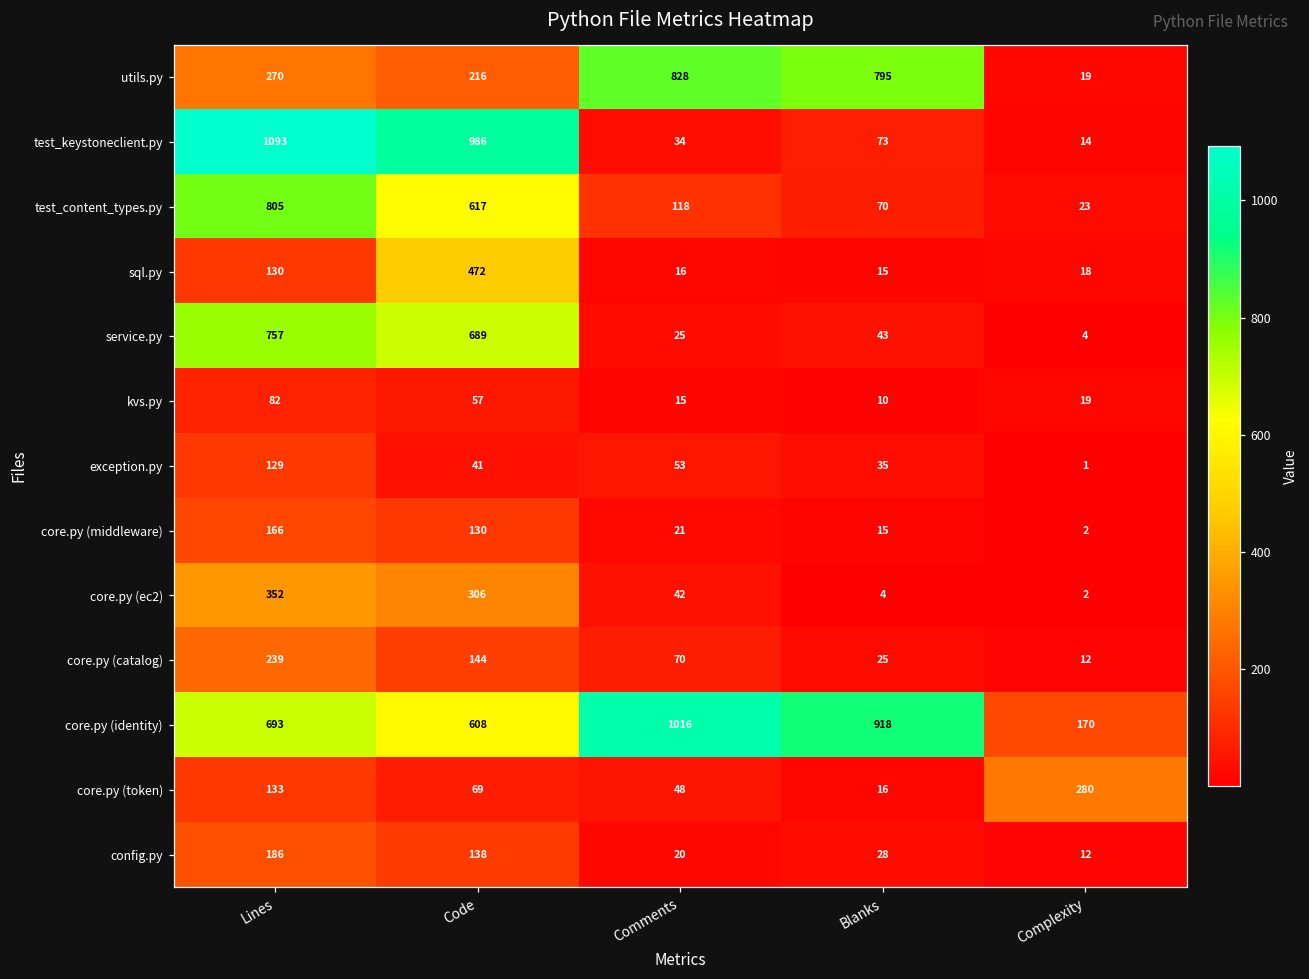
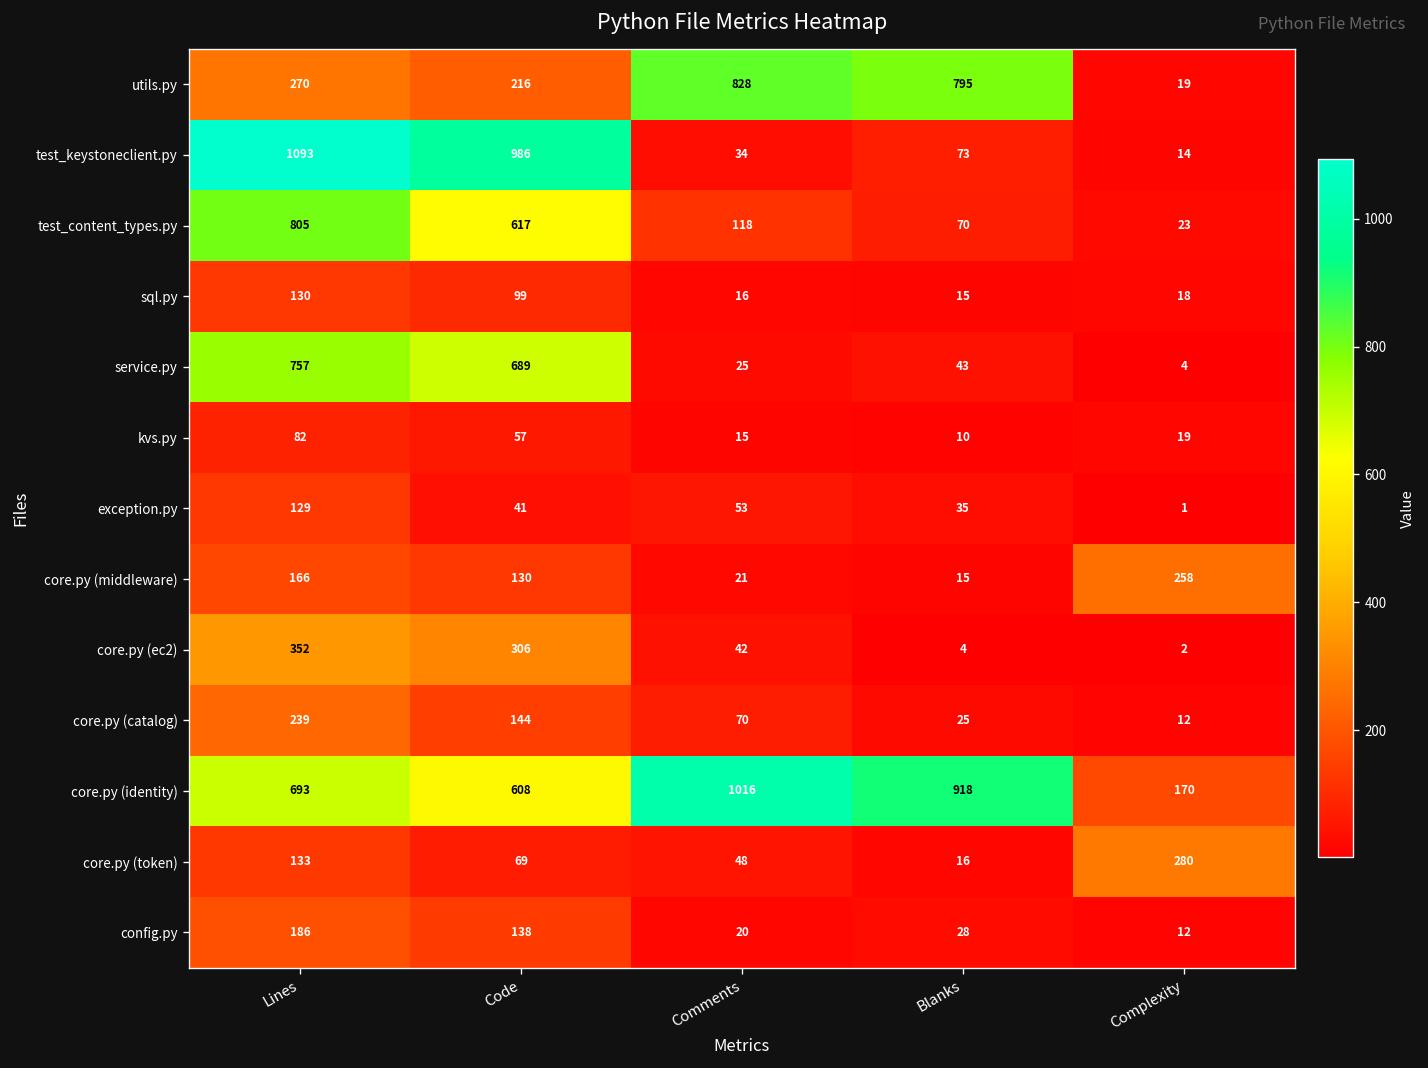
sql.py, Code: 472 -> 99
core.py (middleware), Complexity: 2 -> 258
